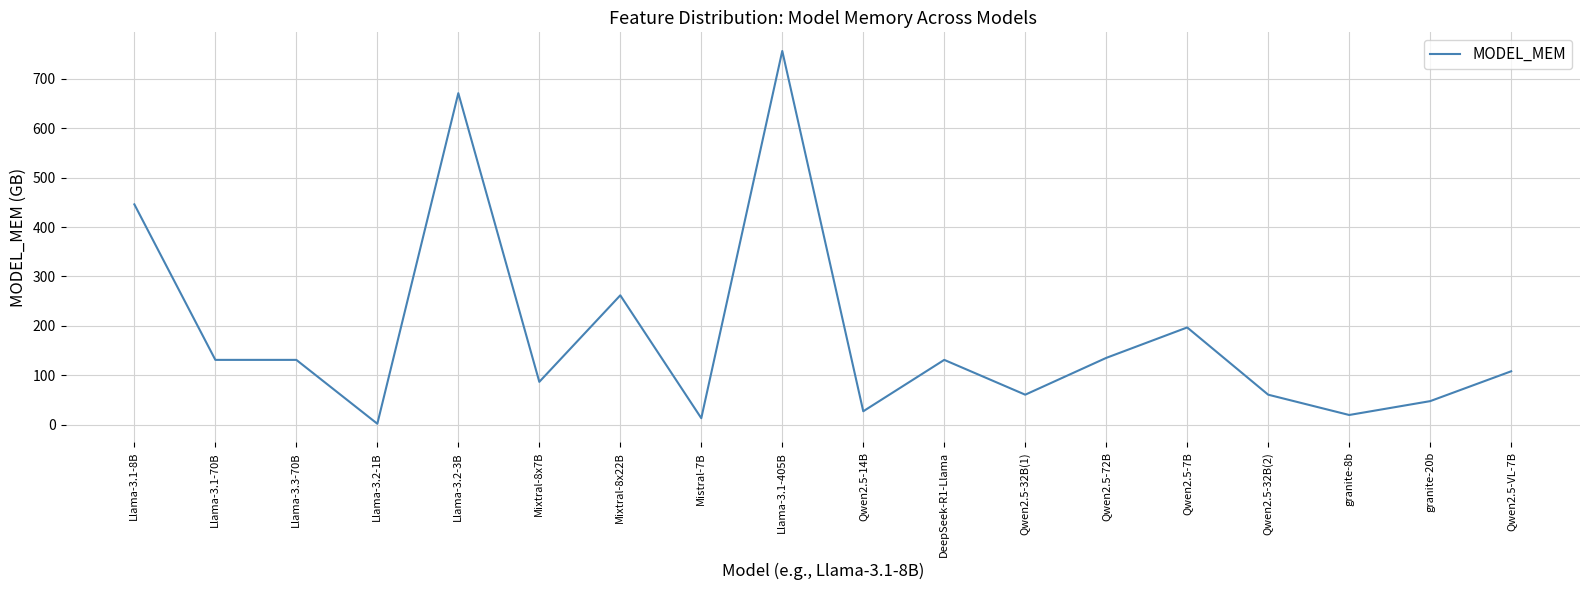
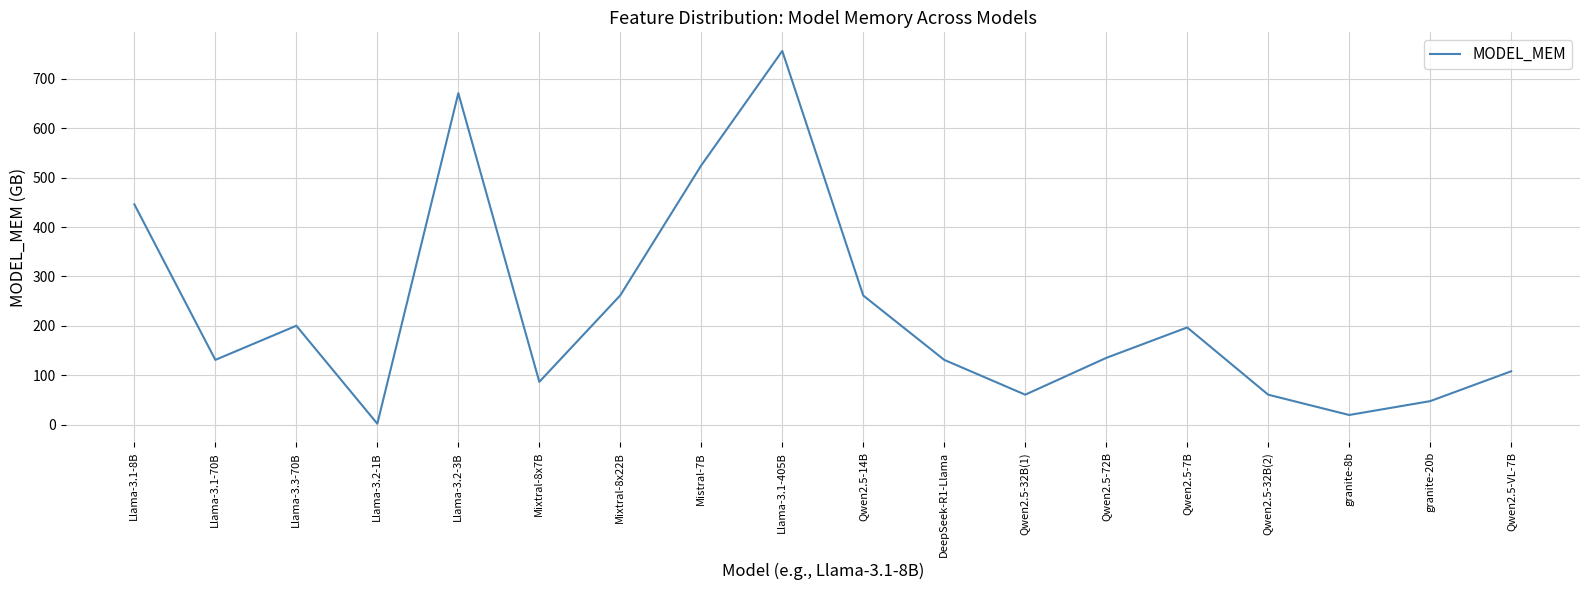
Llama-3.3-70B: 130 -> 200
Mistral-7B: 10 -> 520
Qwen2.5-14B: 30 -> 260
